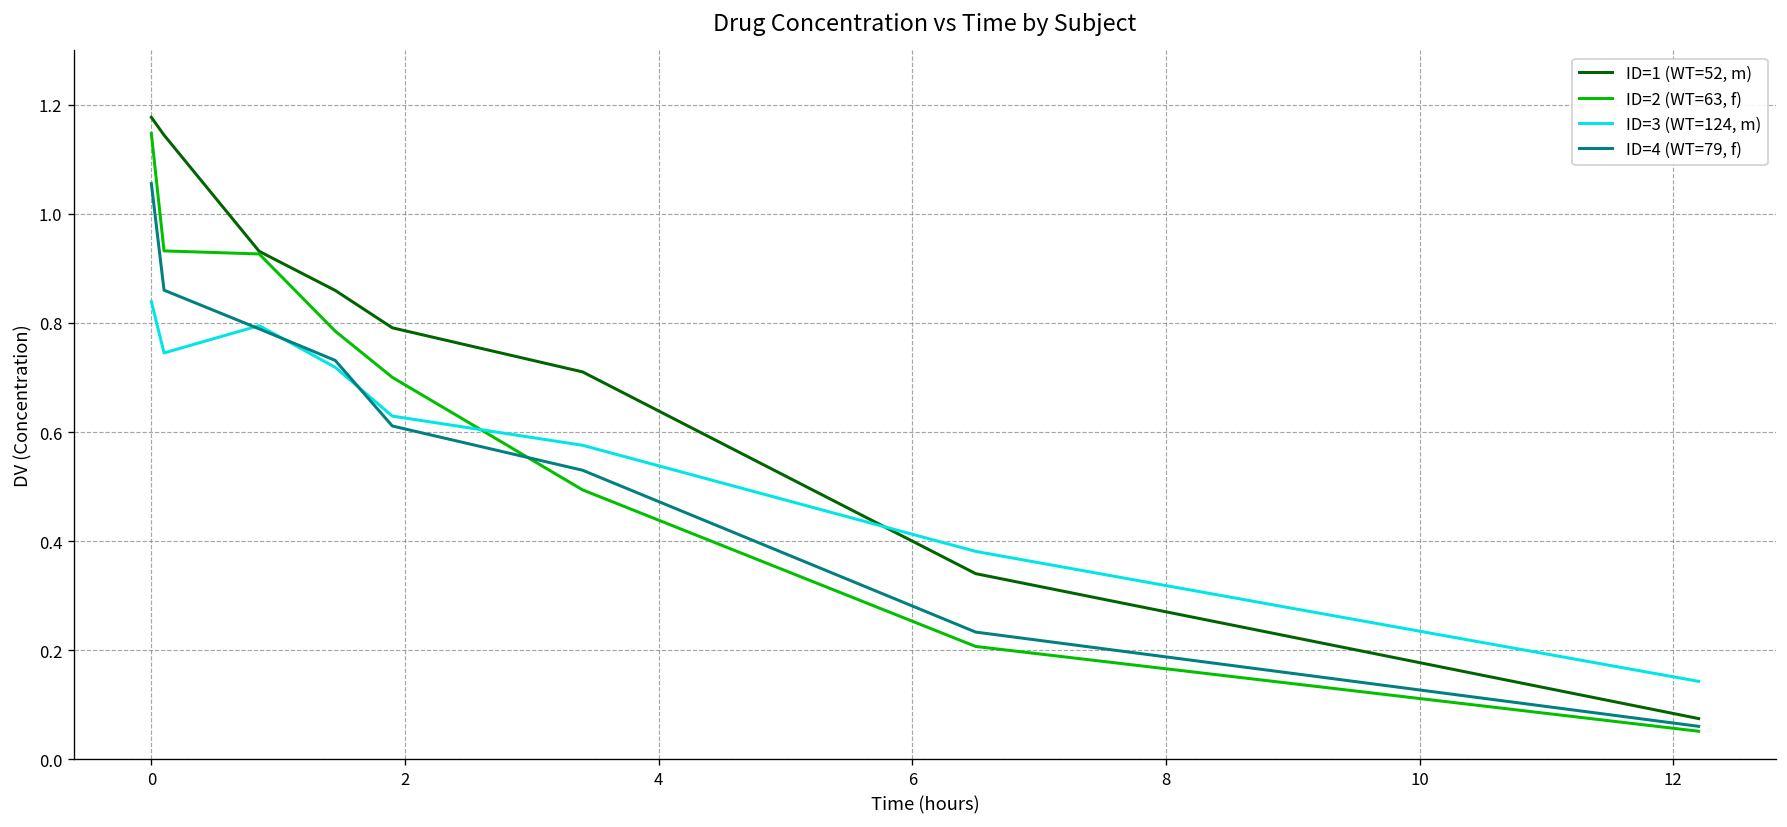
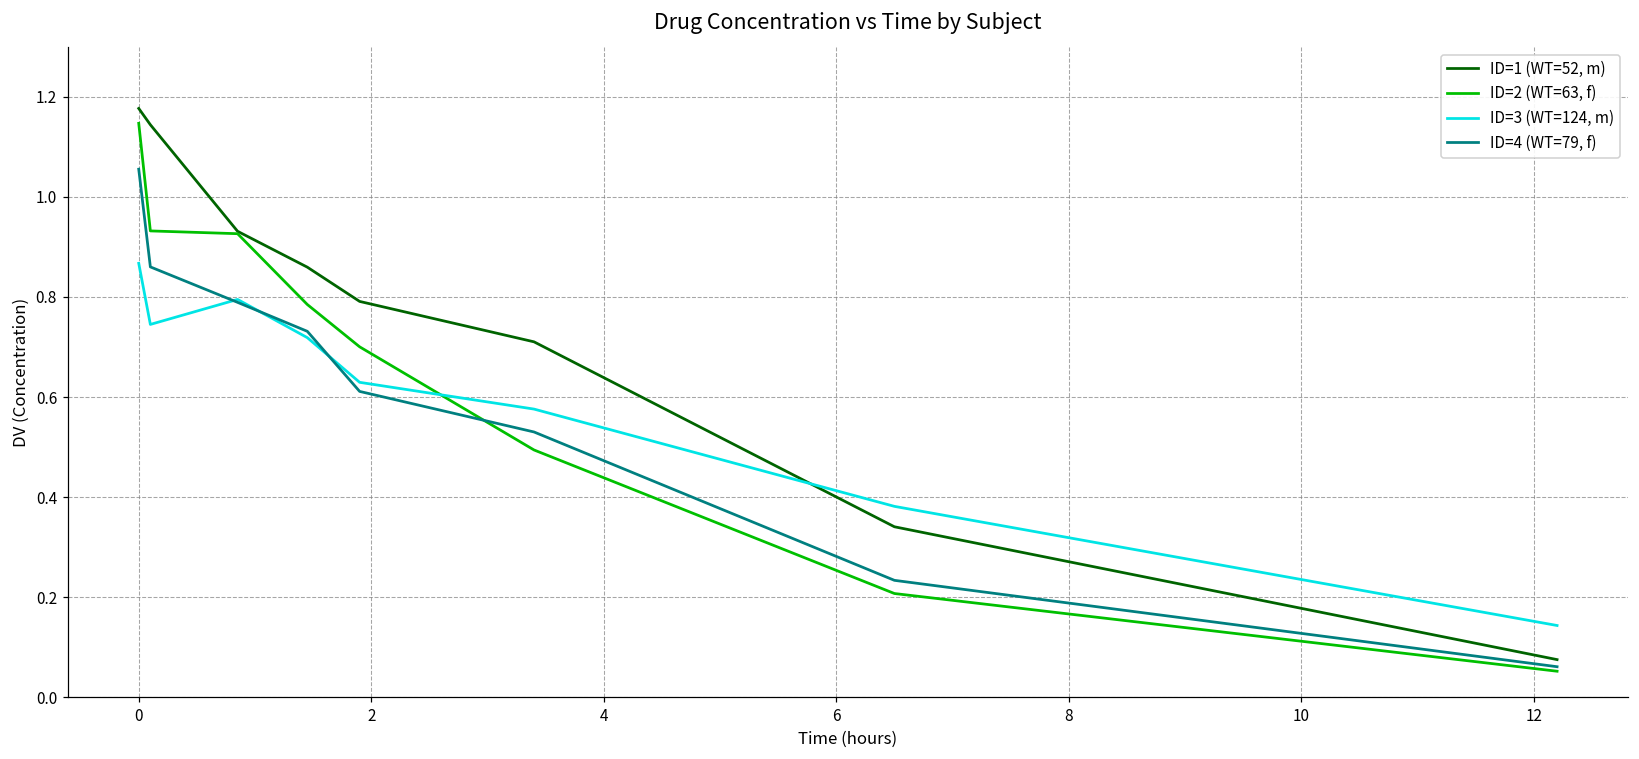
ID=3 (WT=124, m), 0: 0.84 -> 0.87
